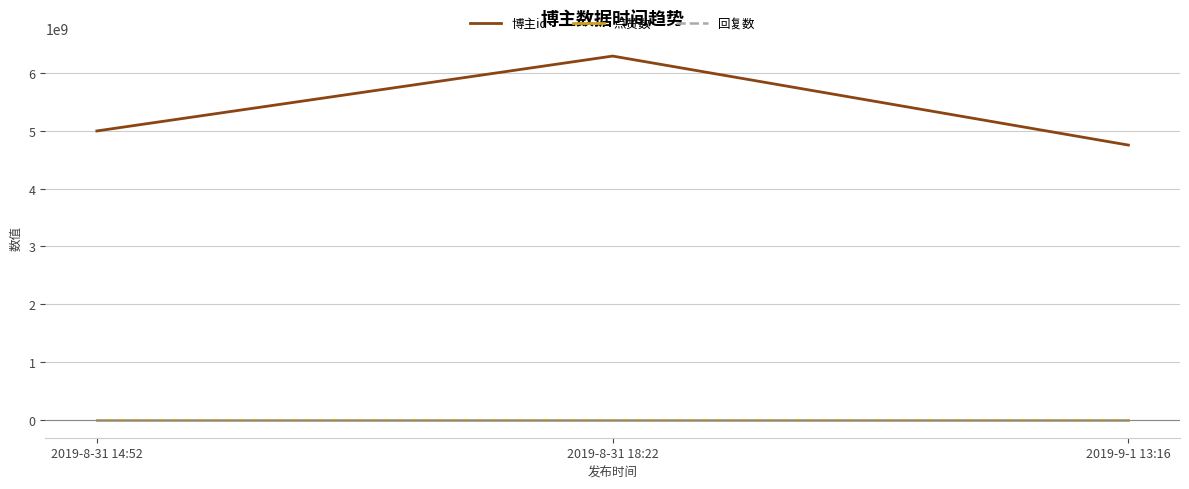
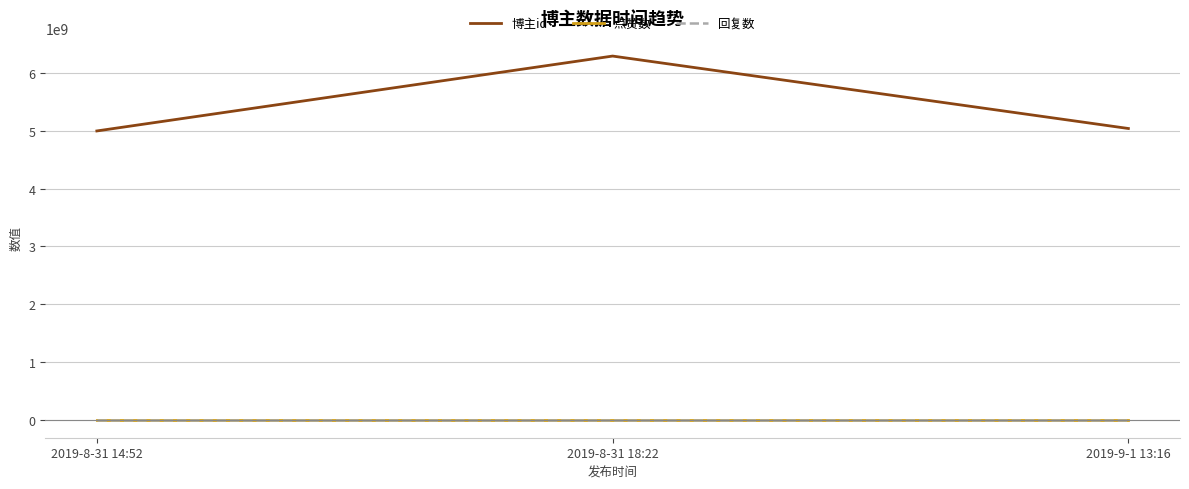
博主id, 2019-9-1 13:16: 4800000000 -> 5000000000
